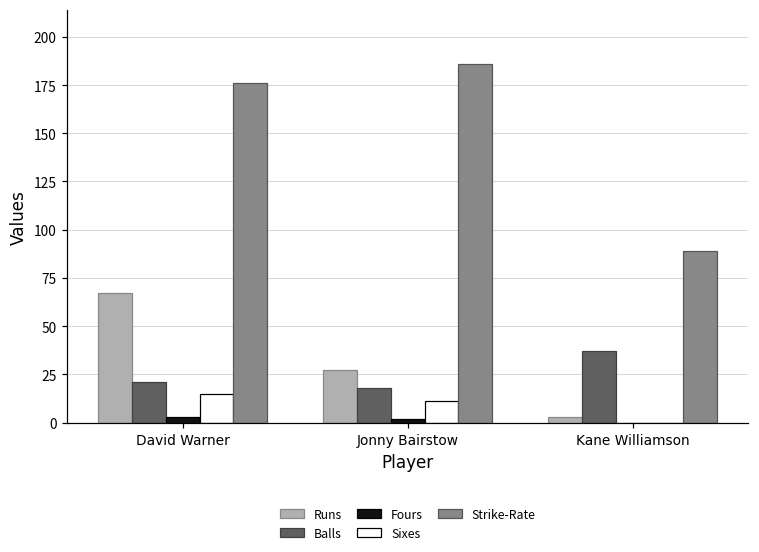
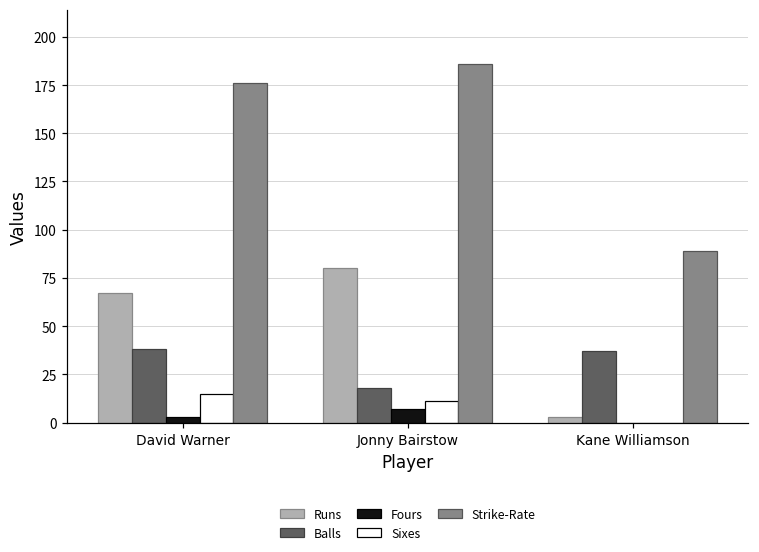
Balls, David Warner: 21 -> 38
Runs, Jonny Bairstow: 27 -> 80
Fours, Jonny Bairstow: 2 -> 7
